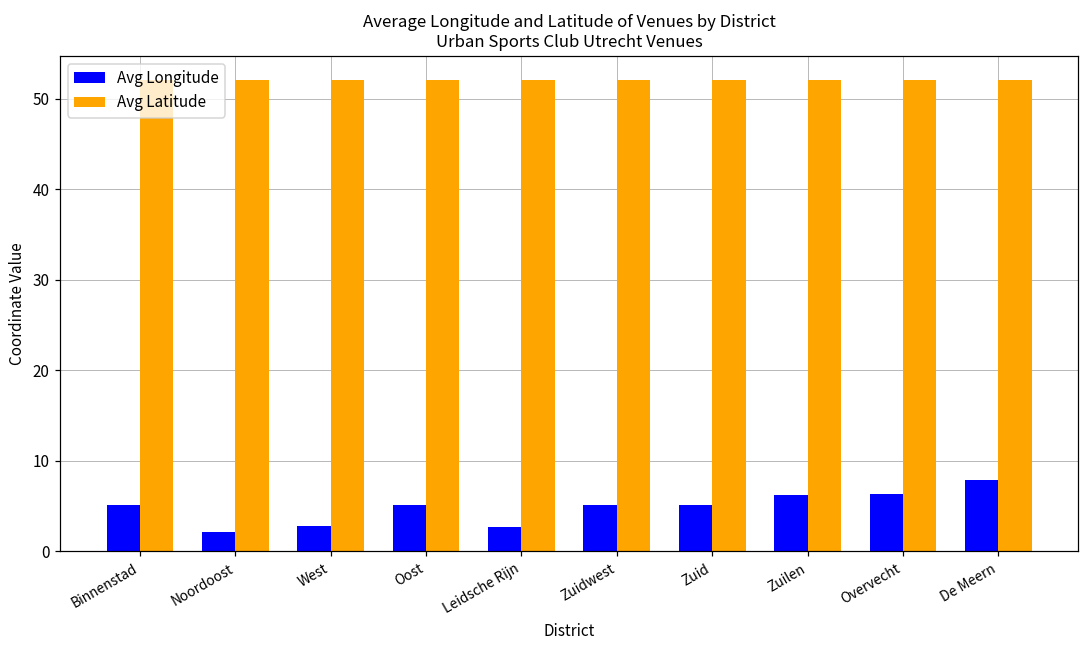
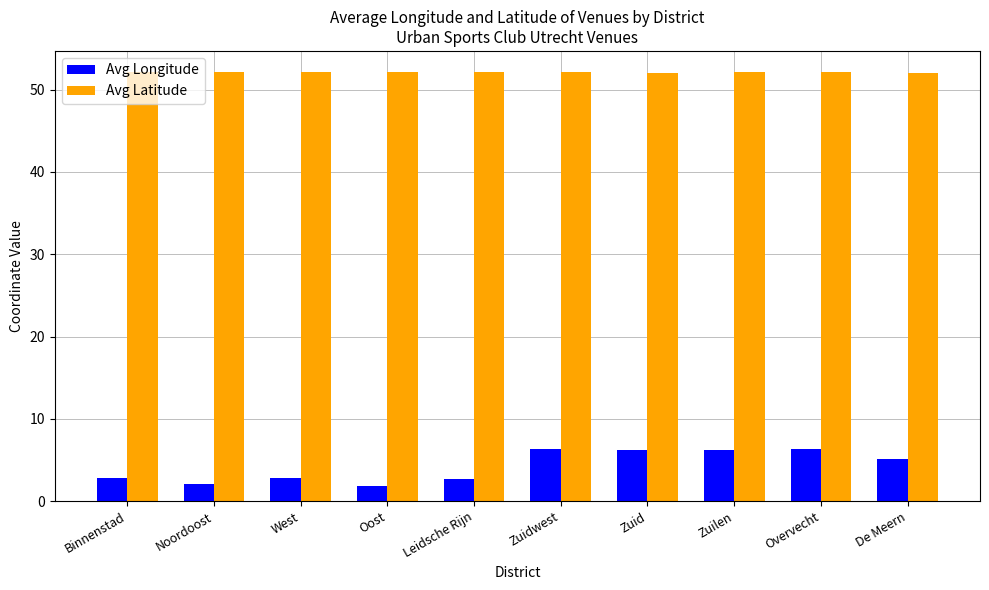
Avg Longitude, Binnenstad: 5 -> 3
Avg Longitude, Oost: 5 -> 2
Avg Longitude, Zuidwest: 5 -> 6
Avg Longitude, Zuid: 5 -> 6
Avg Longitude, De Meern: 8 -> 5
